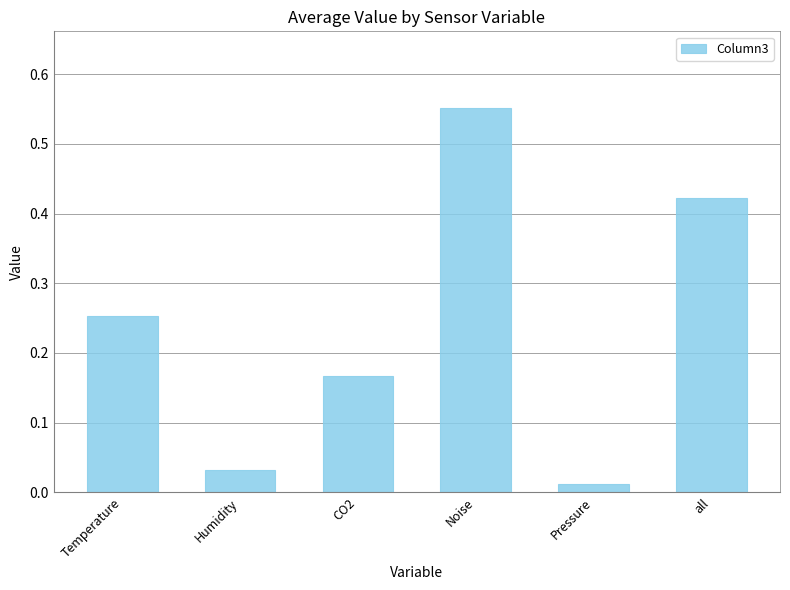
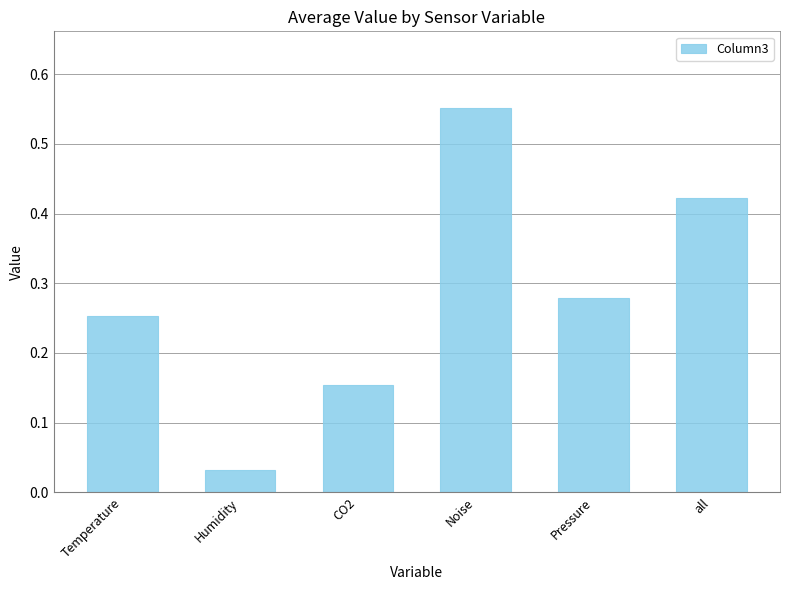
CO2: 0.17 -> 0.15
Pressure: 0.01 -> 0.28
